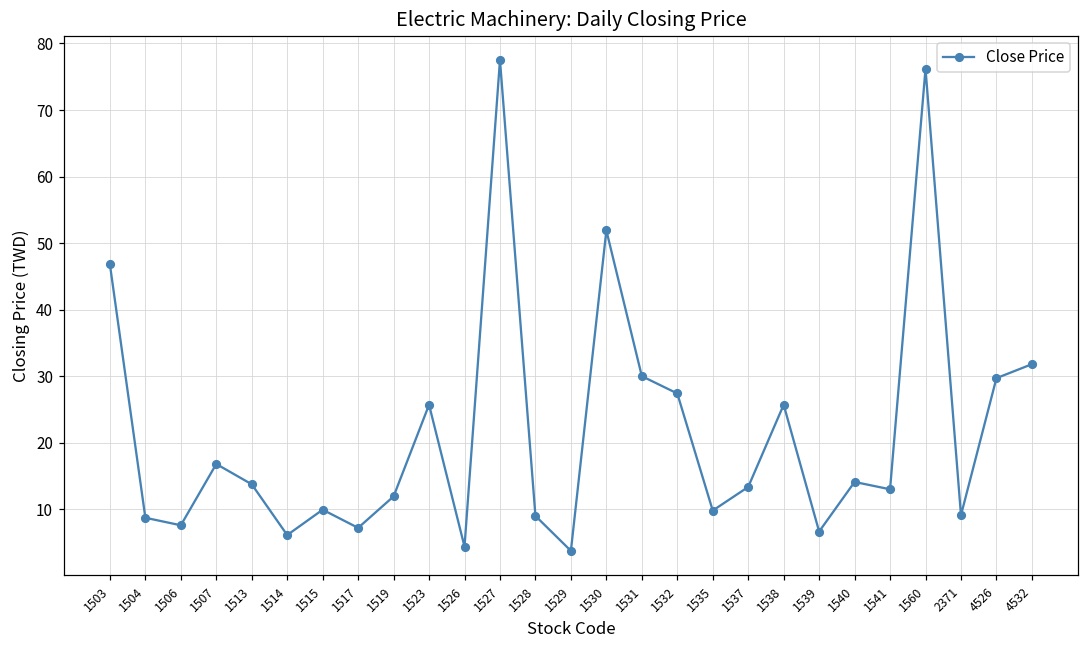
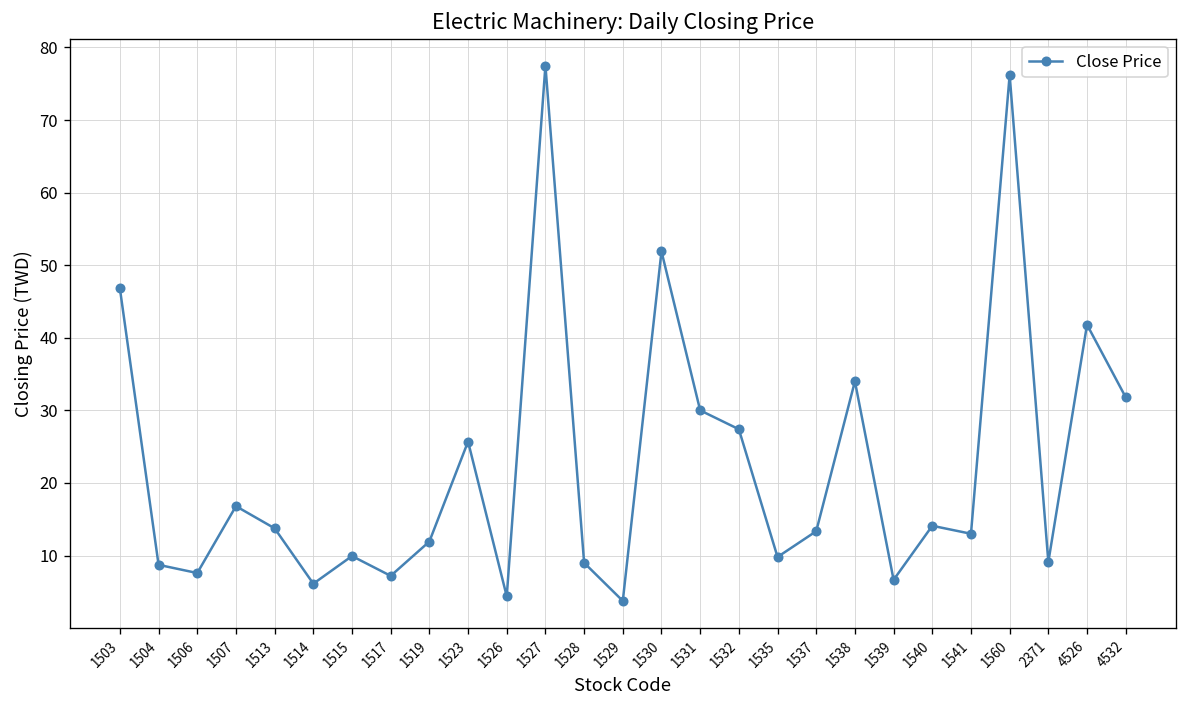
1538: 26 -> 34
4526: 30 -> 42
